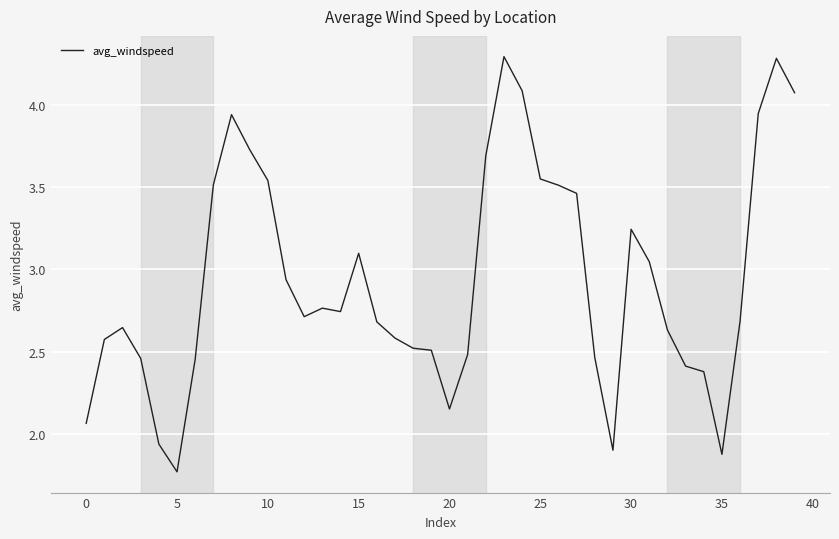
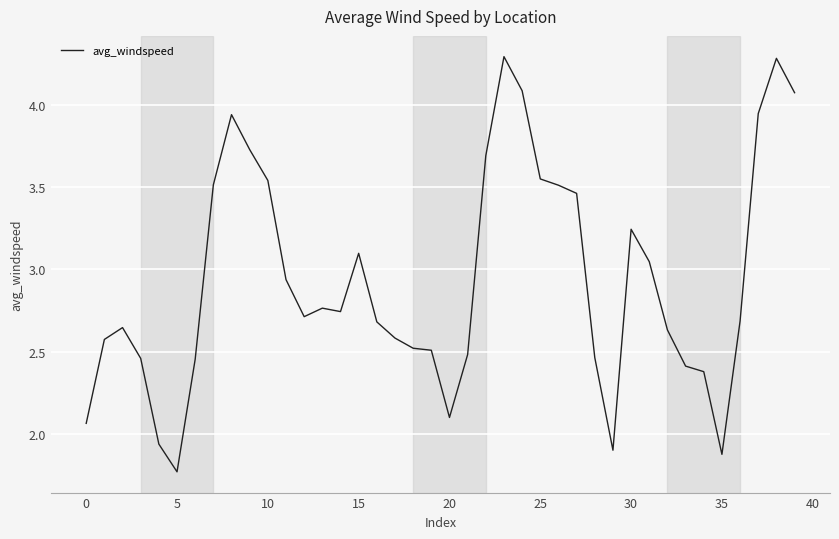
20: 2.15 -> 2.10
